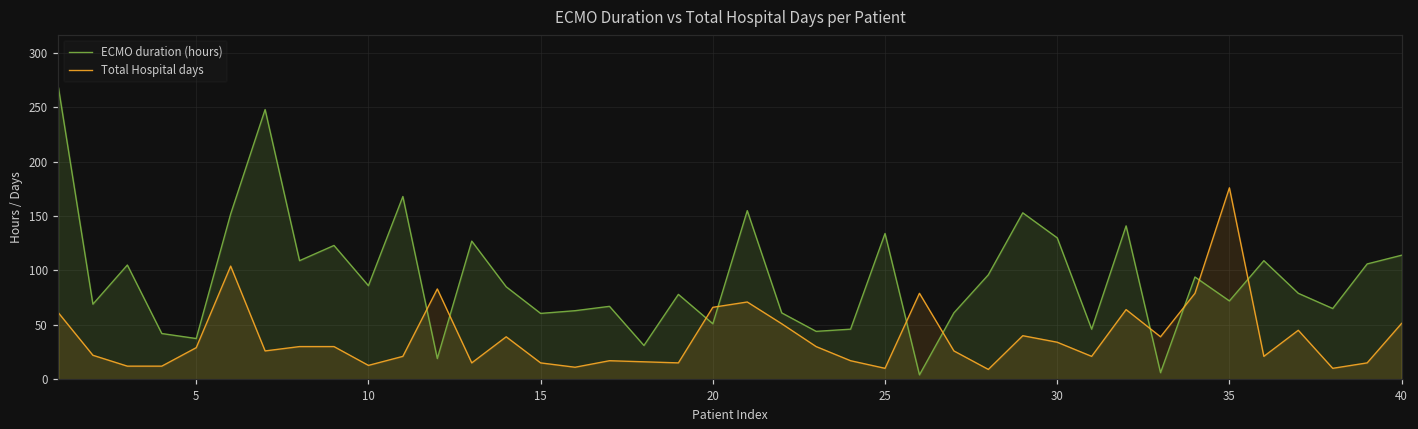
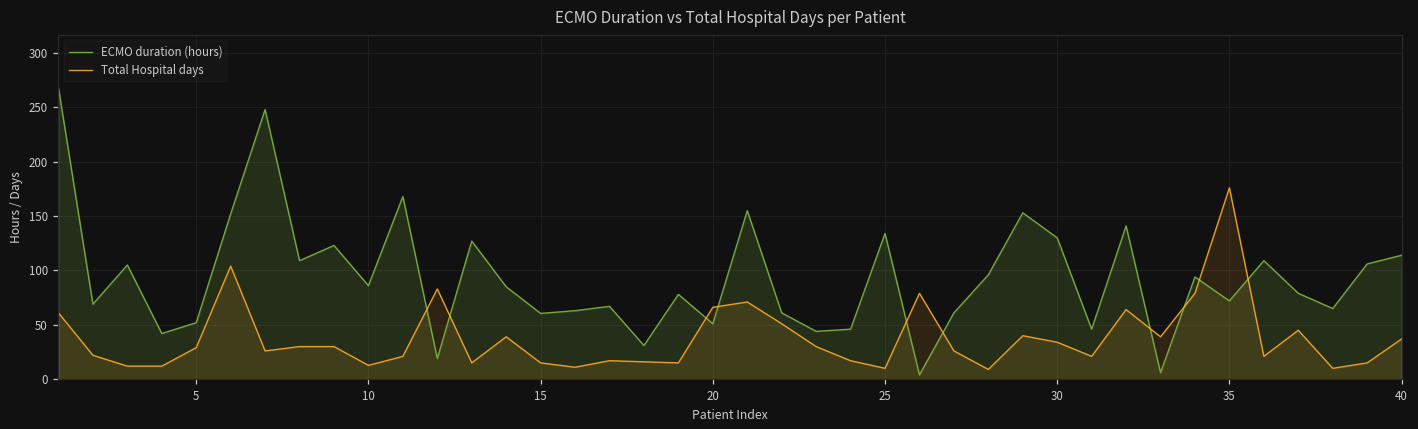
ECMO duration (hours), 5: 40 -> 50
Total Hospital days, 40: 50 -> 40
